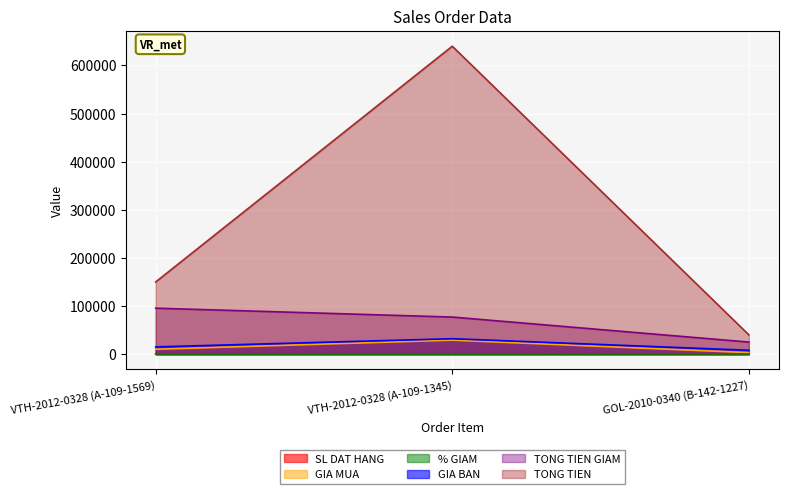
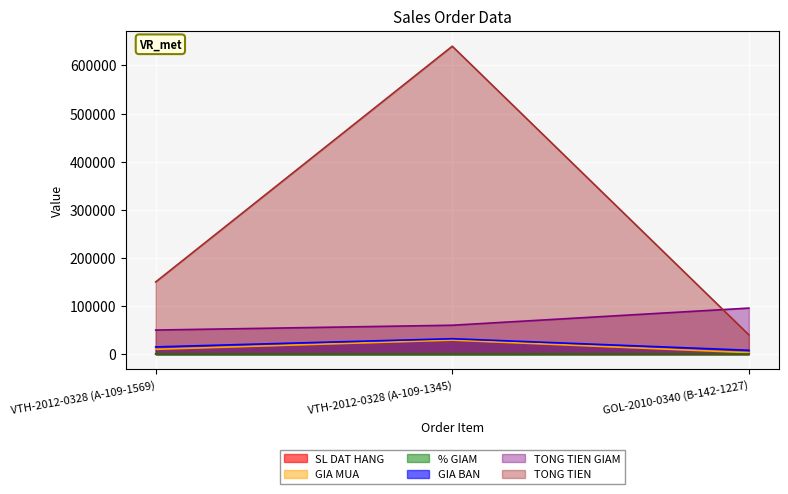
TONG TIEN GIAM, VTH-2012-0328 (A-109-1569): 100000 -> 50000
TONG TIEN GIAM, VTH-2012-0328 (A-109-1345): 80000 -> 60000
TONG TIEN GIAM, GOL-2010-0340 (B-142-1227): 30000 -> 100000
